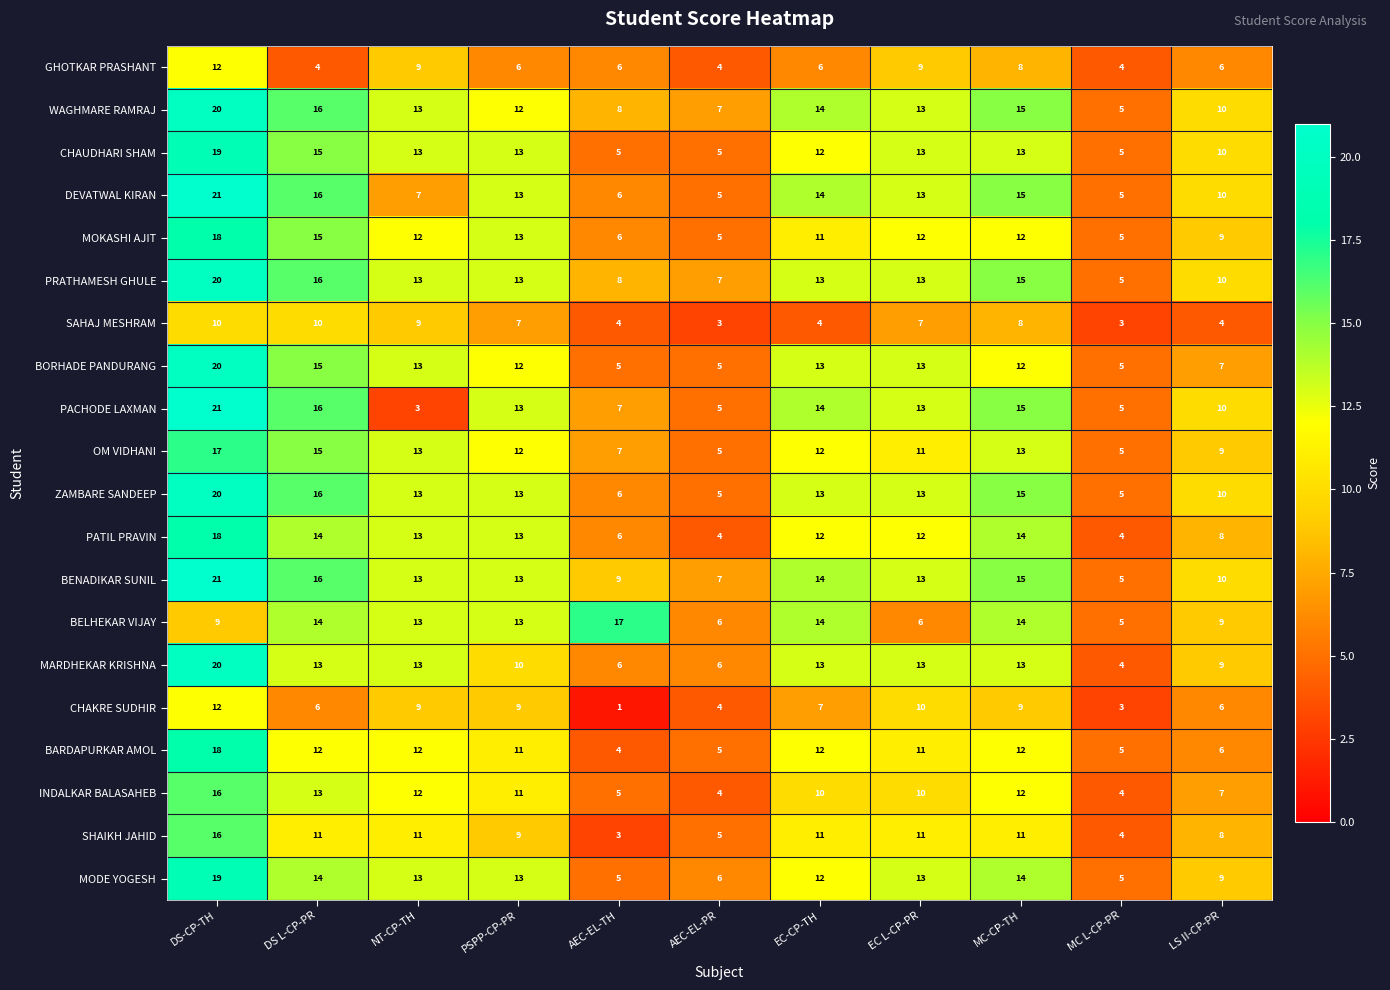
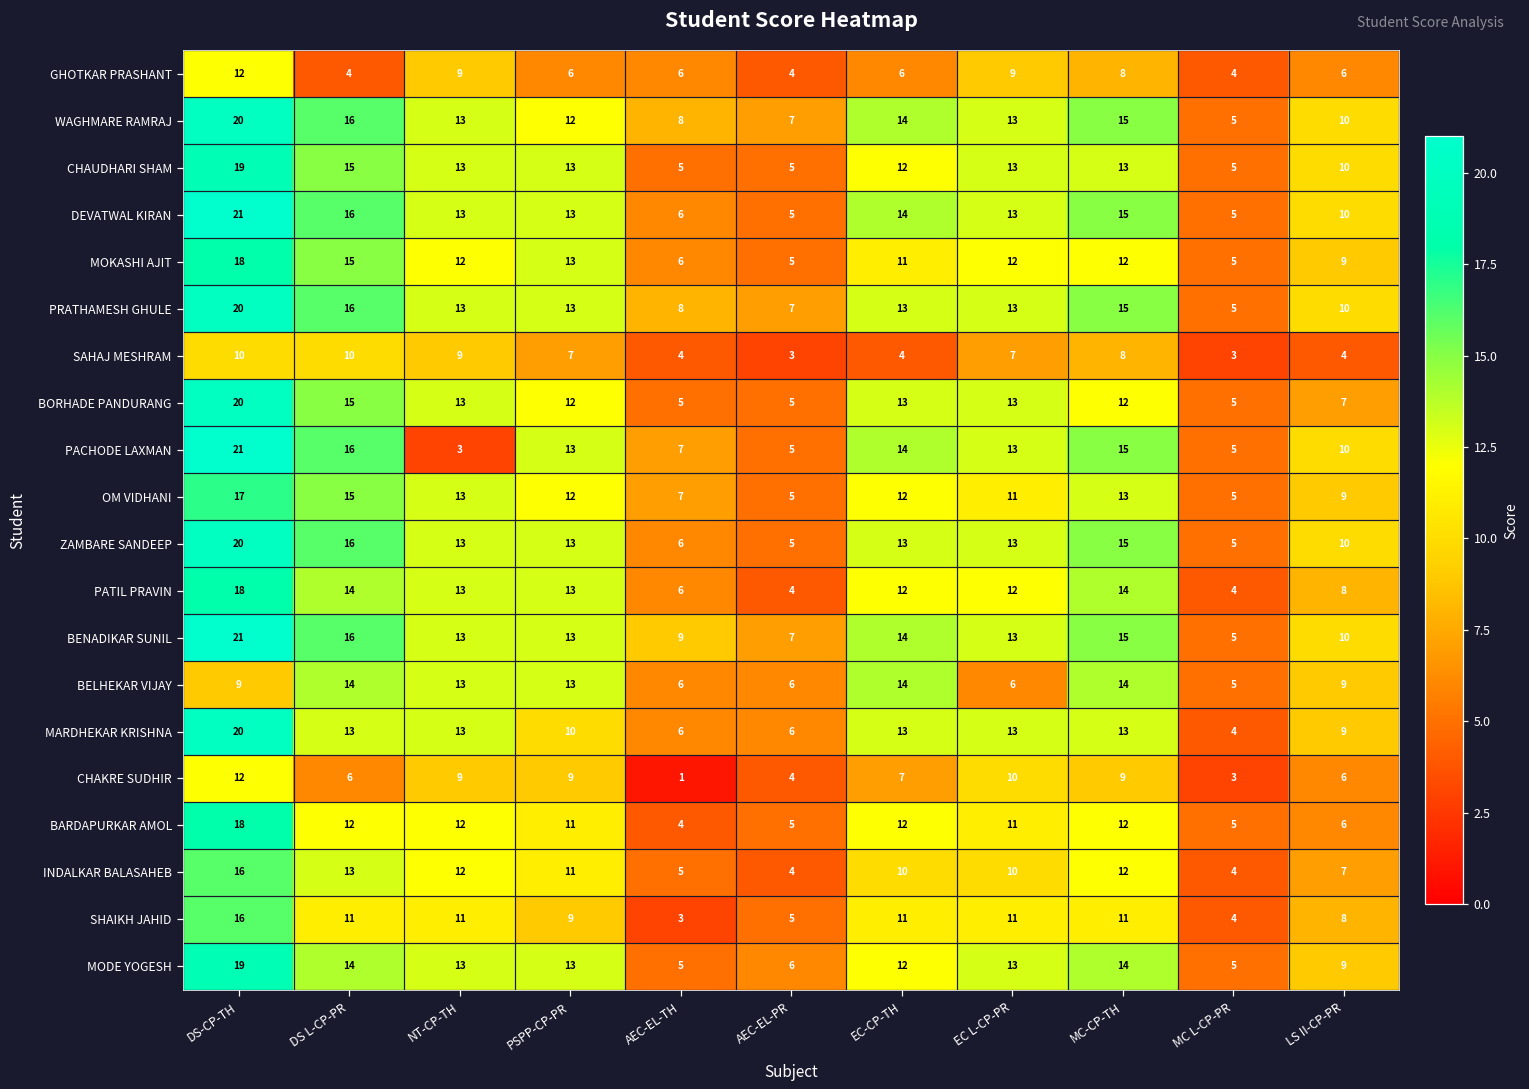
DEVATWAL KIRAN, NT-CP-TH: 7 -> 13
BELHEKAR VIJAY, AEC-EL-TH: 17 -> 6
